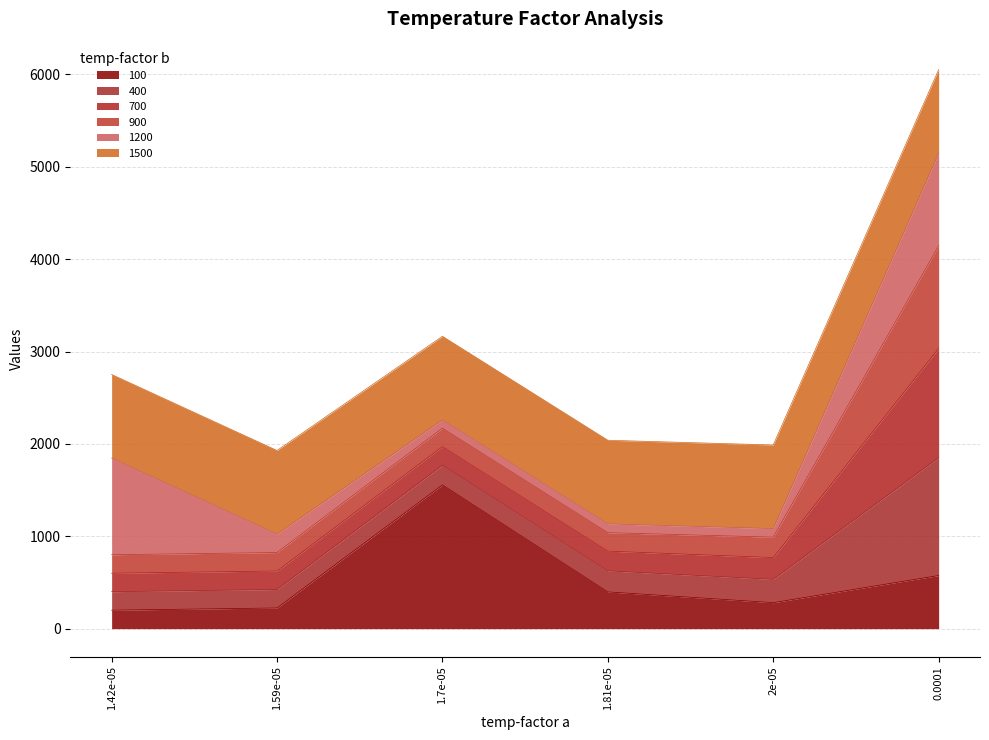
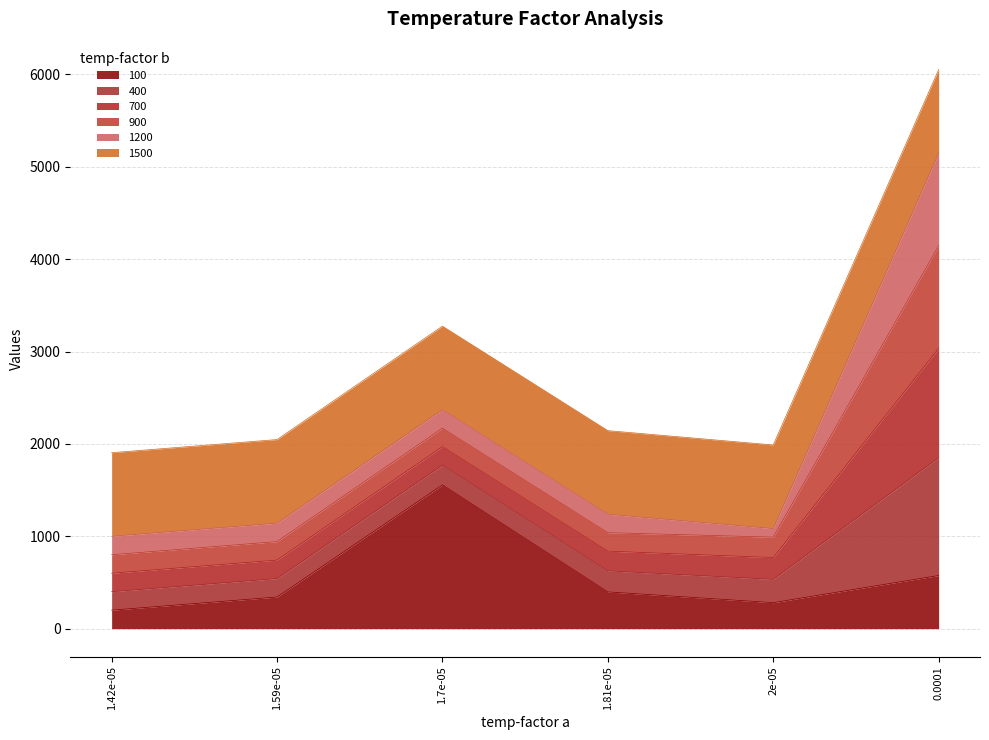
1200, 1.42e-05: 1000 -> 200
100, 1.59e-05: 200 -> 300
1200, 1.7e-05: 100 -> 200
1200, 1.81e-05: 100 -> 200
